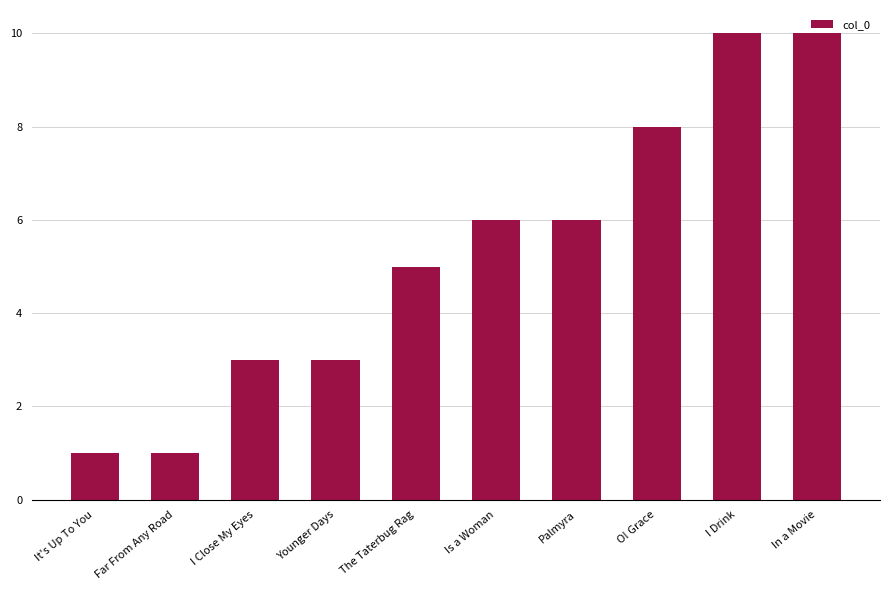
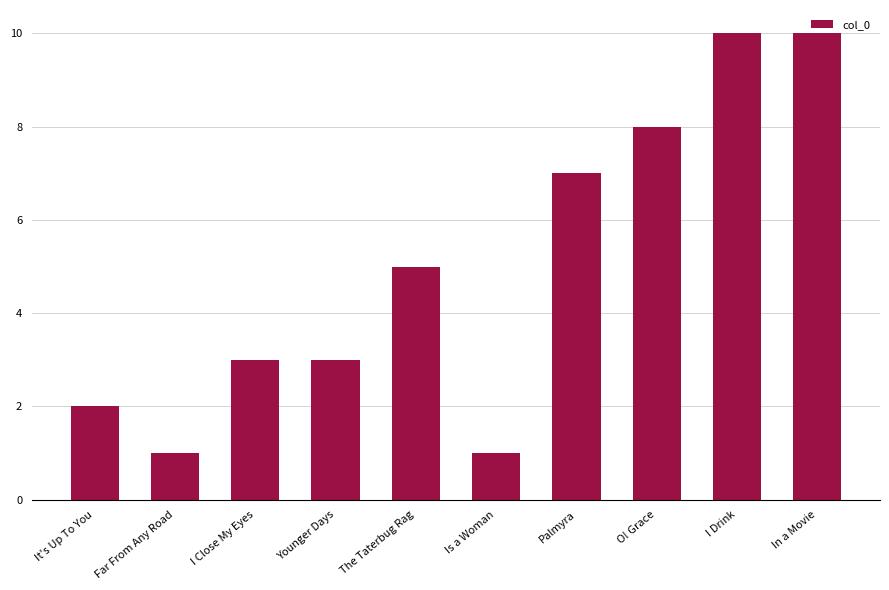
It's Up To You: 1 -> 2
Is a Woman: 6 -> 1
Palmyra: 6 -> 7
